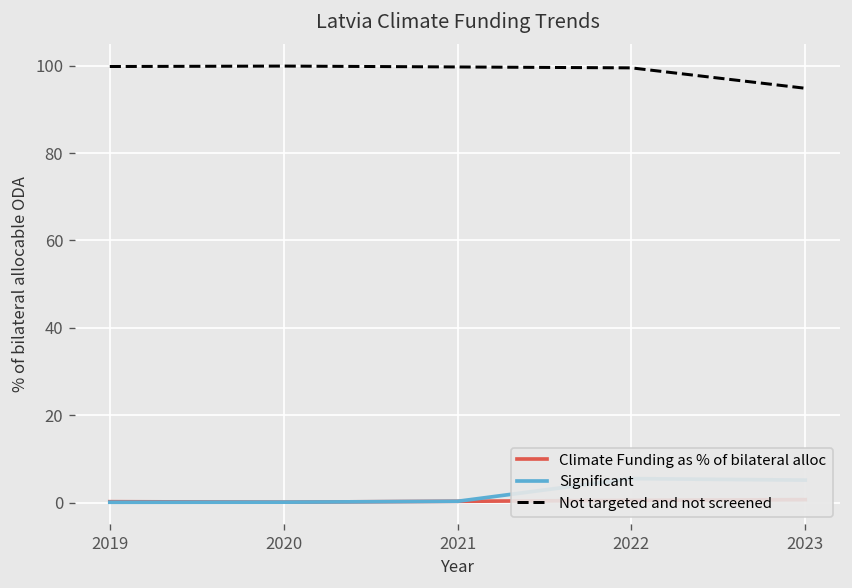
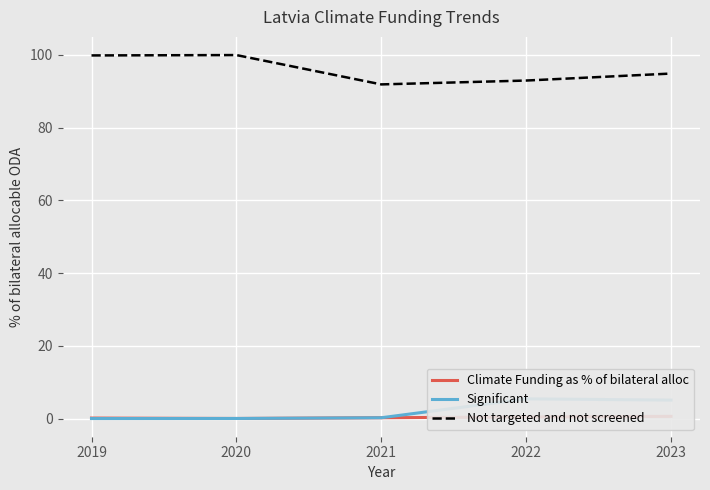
Not targeted and not screened, 2021: 100 -> 92
Not targeted and not screened, 2022: 100 -> 93
